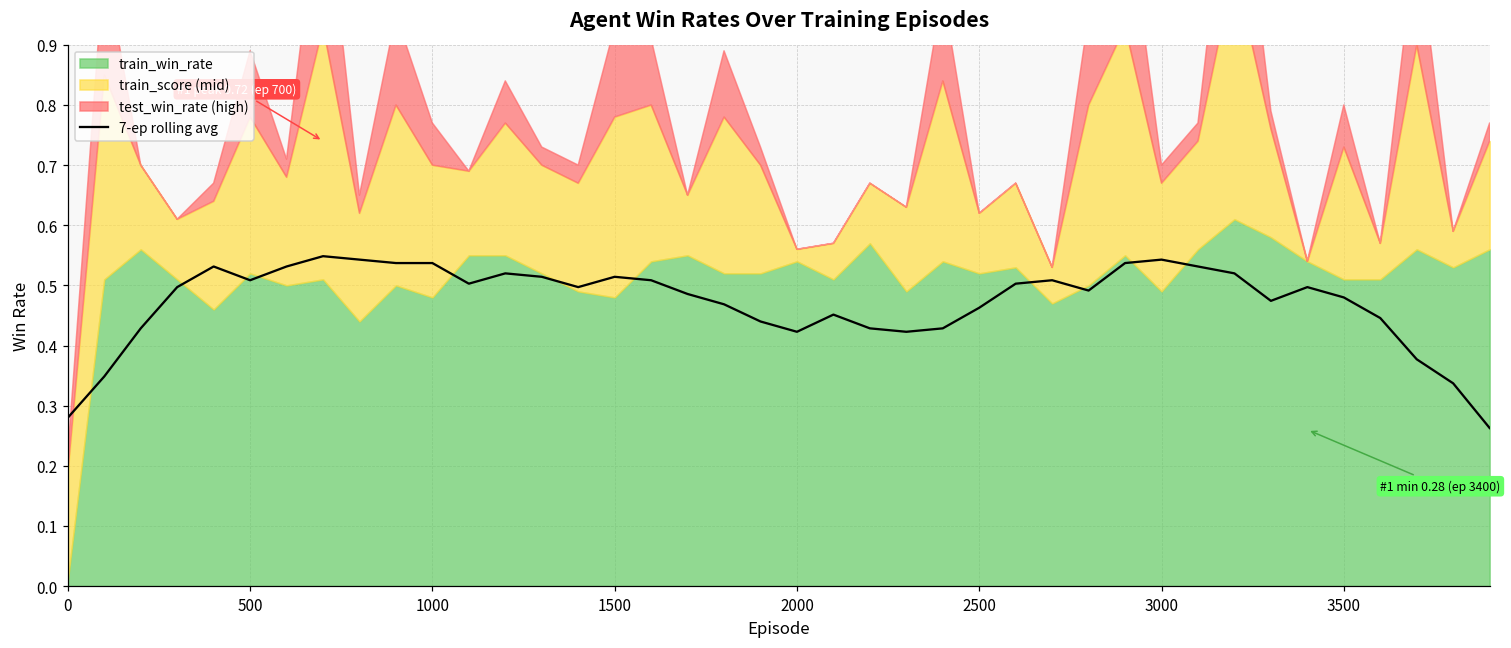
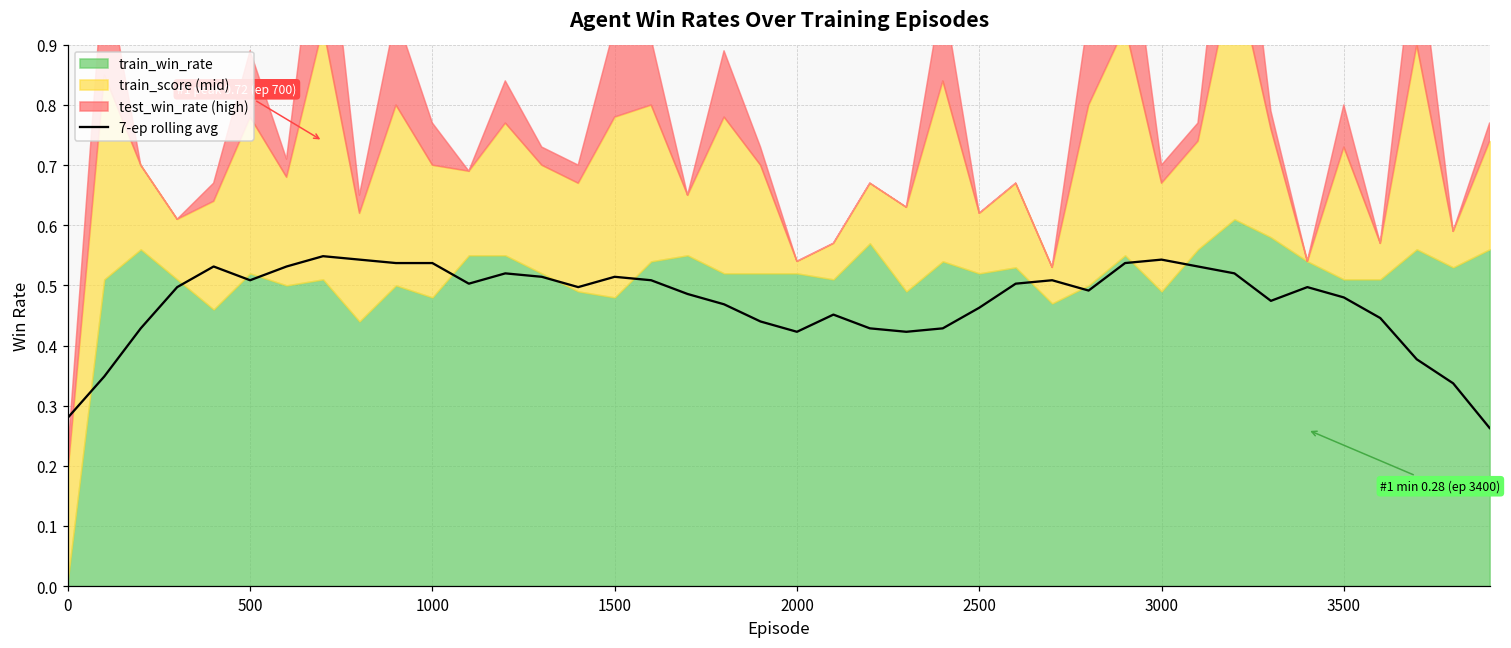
train_win_rate, 2000: 0.54 -> 0.52
